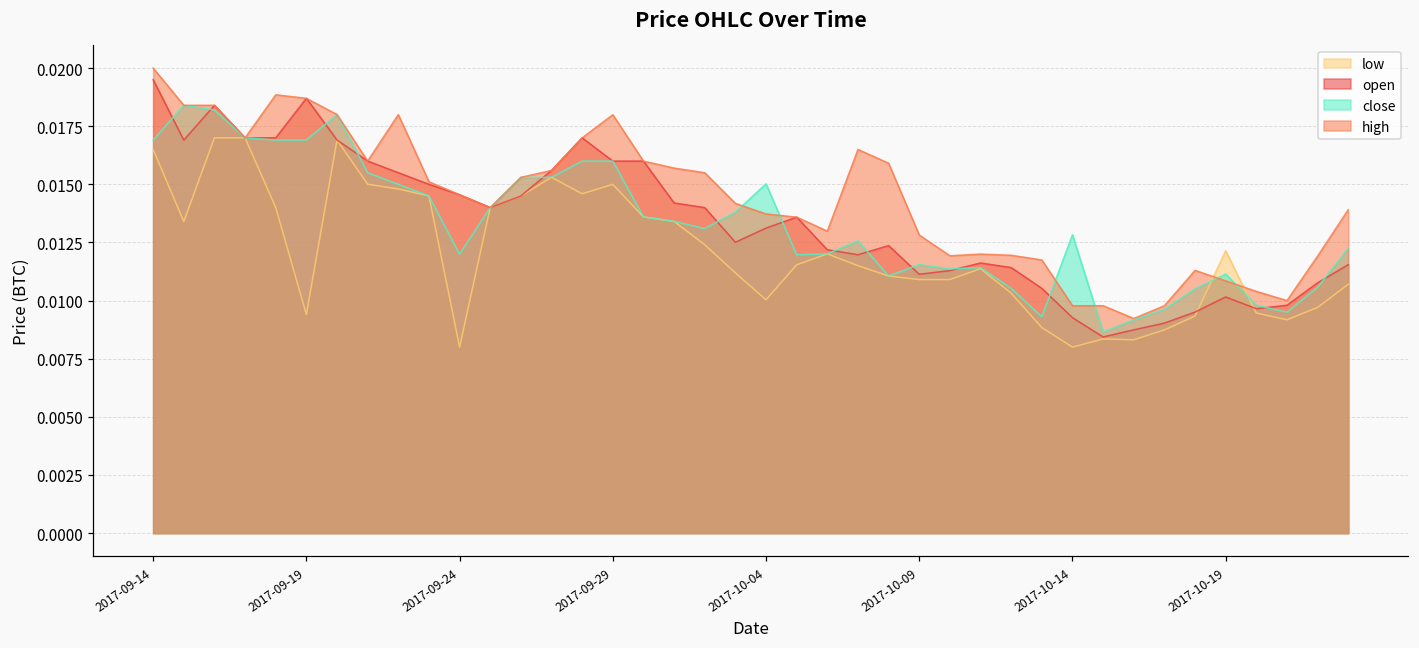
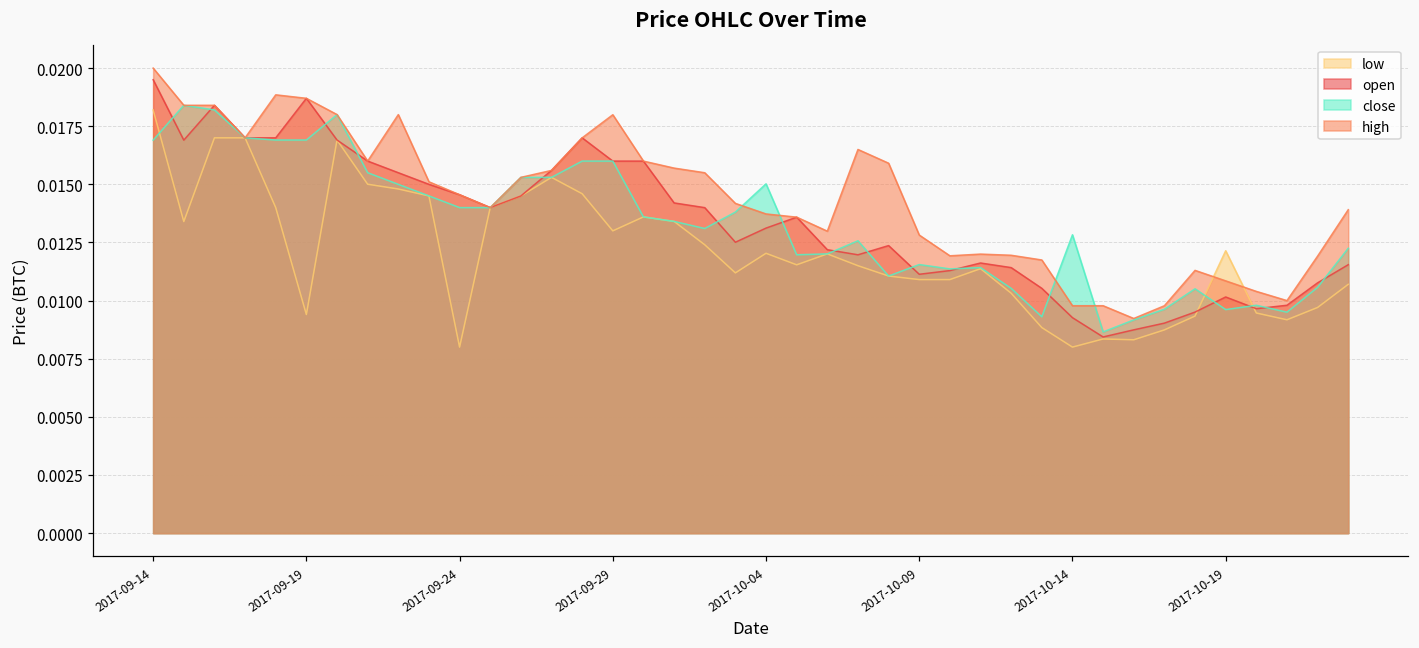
low, 2017-09-14: 0.0165 -> 0.0182
close, 2017-09-24: 0.012 -> 0.014
low, 2017-09-29: 0.015 -> 0.013
low, 2017-10-04: 0.0100 -> 0.0120
close, 2017-10-19: 0.0111 -> 0.0096
